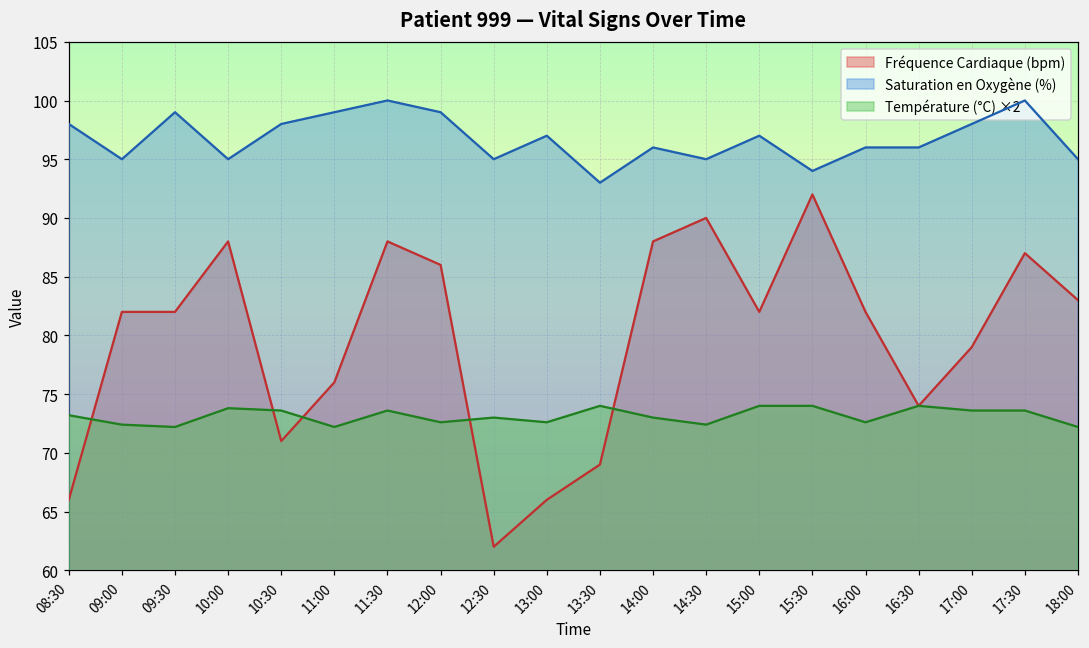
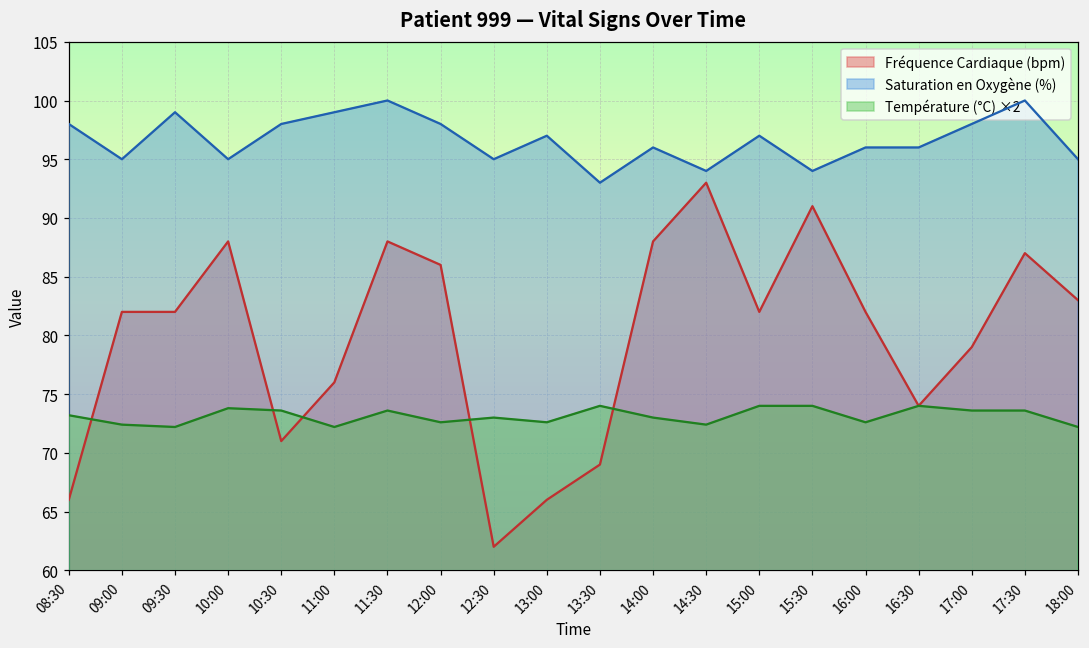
Saturation en Oxygène (%), 12:00: 99 -> 98
Fréquence Cardiaque (bpm), 14:30: 90 -> 93
Saturation en Oxygène (%), 14:30: 95 -> 94
Fréquence Cardiaque (bpm), 15:30: 92 -> 91
